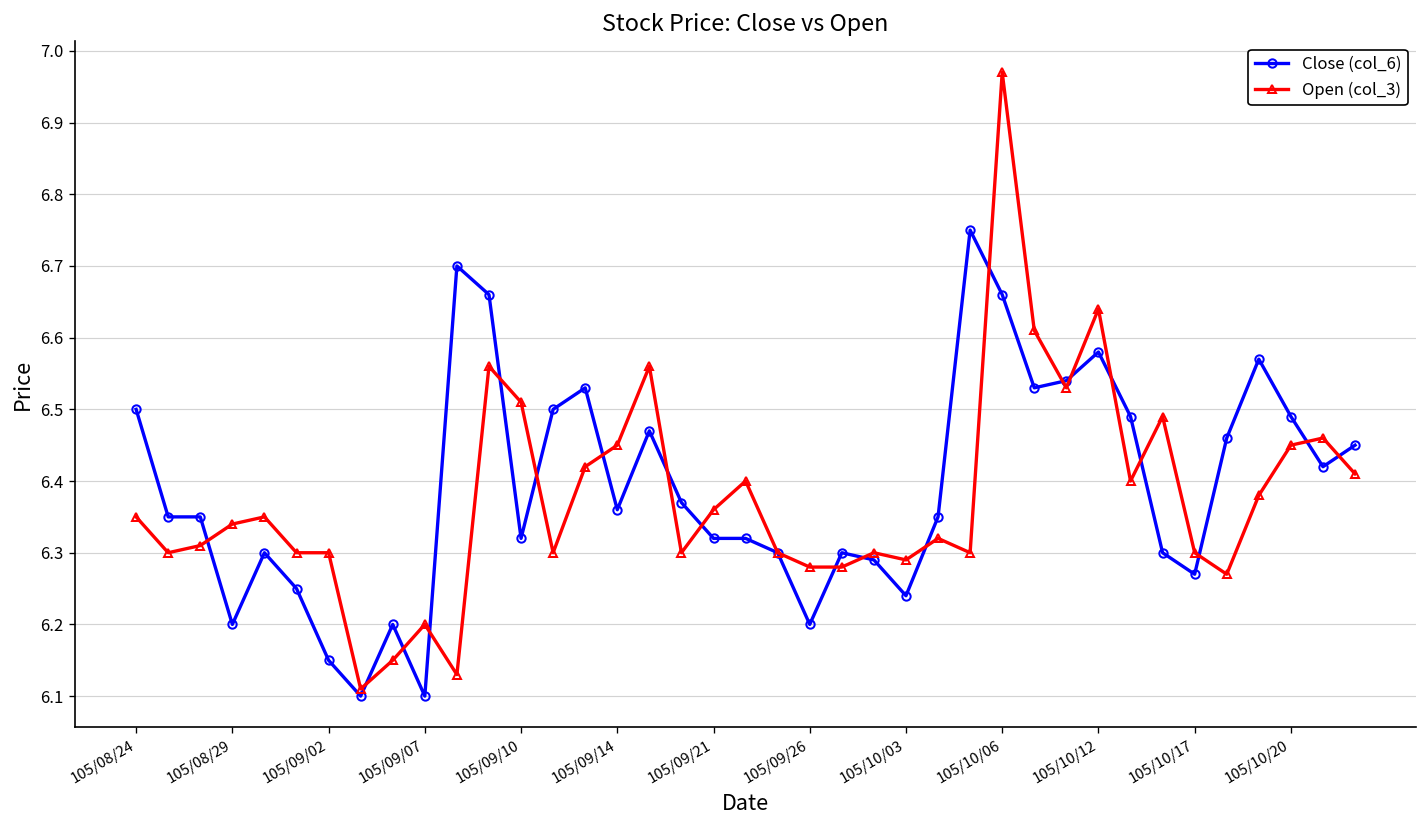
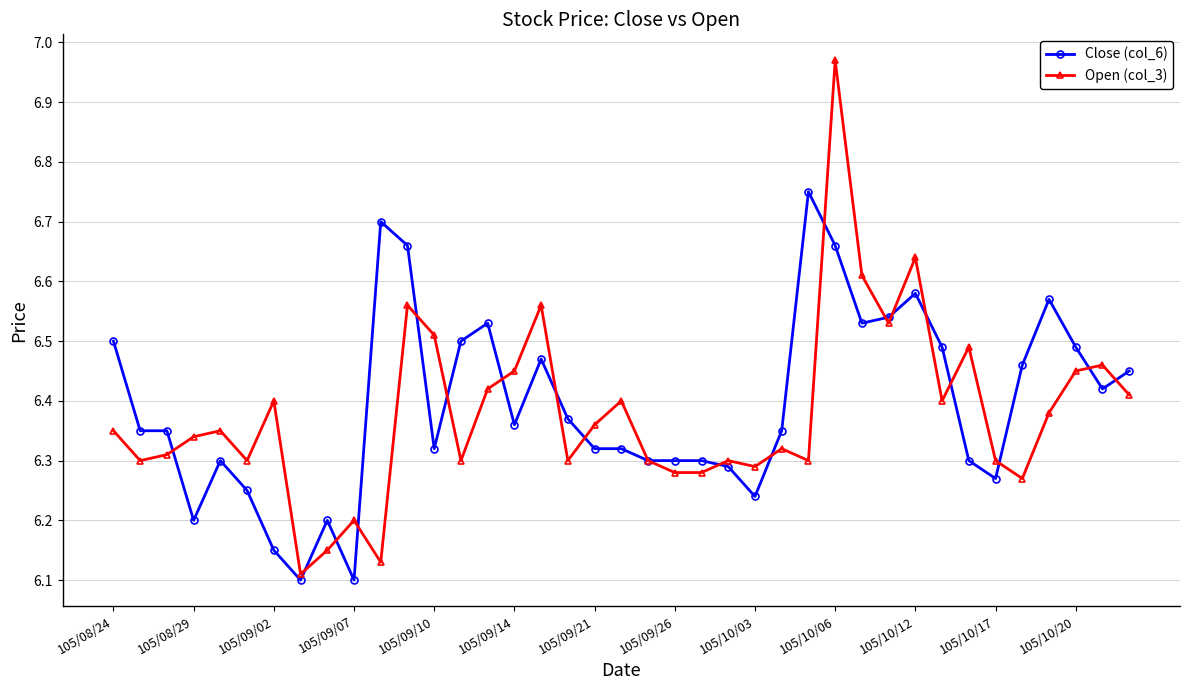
Open (col_3), 105/09/02: 6.3 -> 6.4
Close (col_6), 105/09/26: 6.2 -> 6.3
